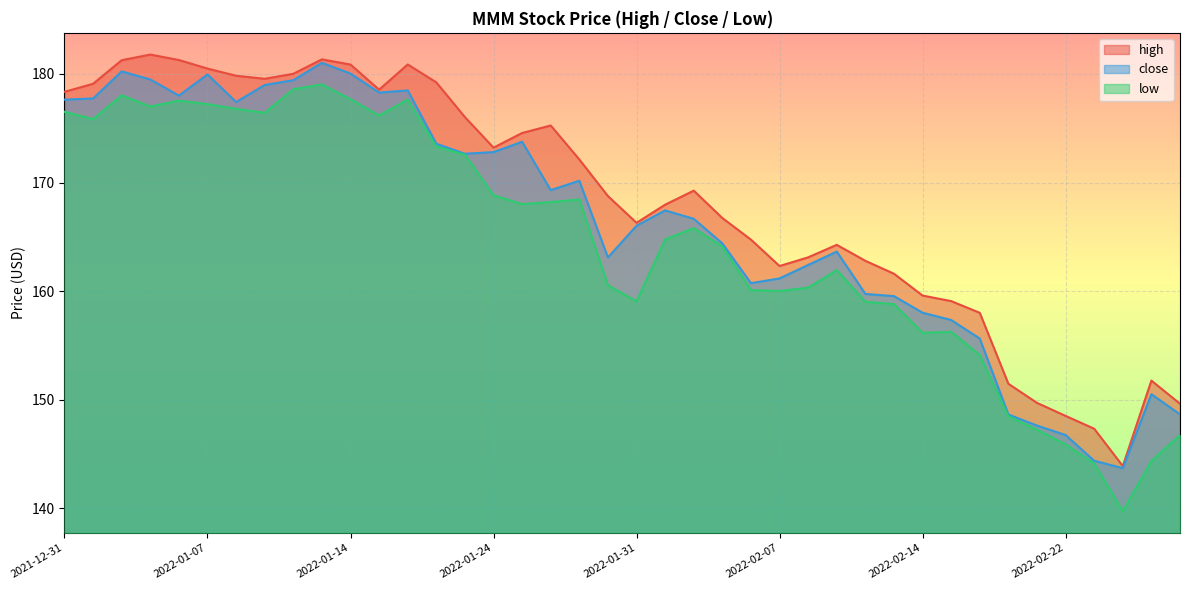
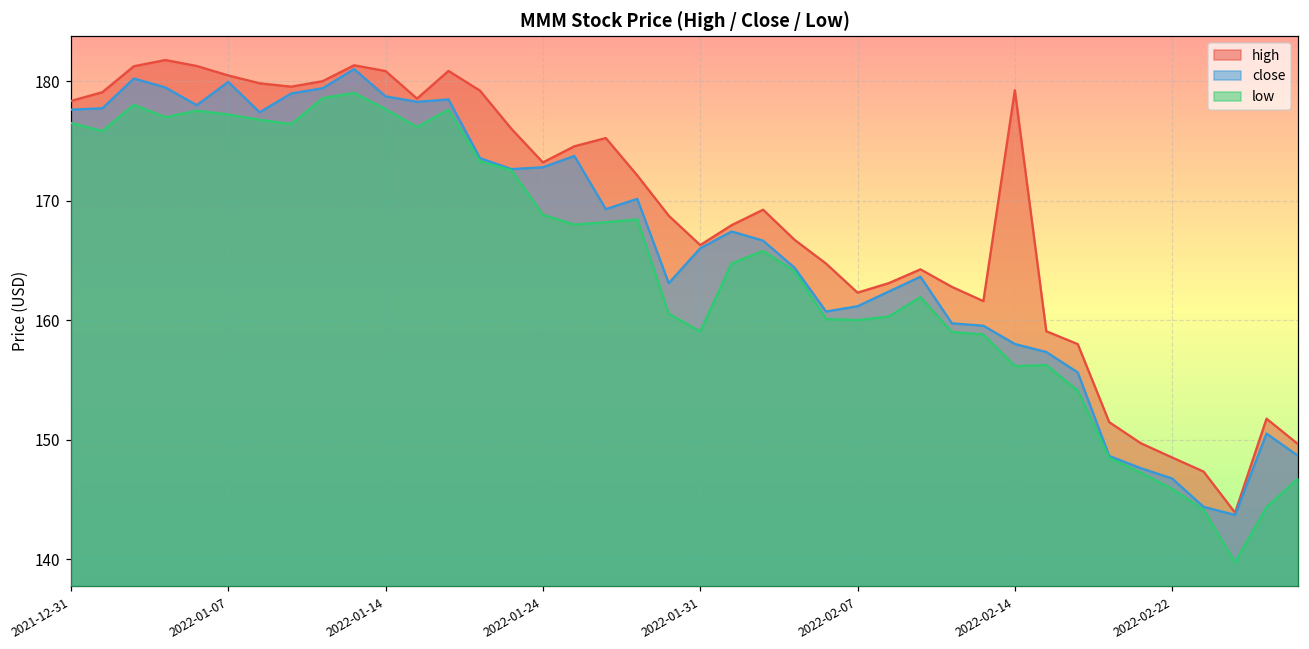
close, 2022-01-14: 180.0 -> 178.7
high, 2022-02-14: 159.6 -> 179.3
